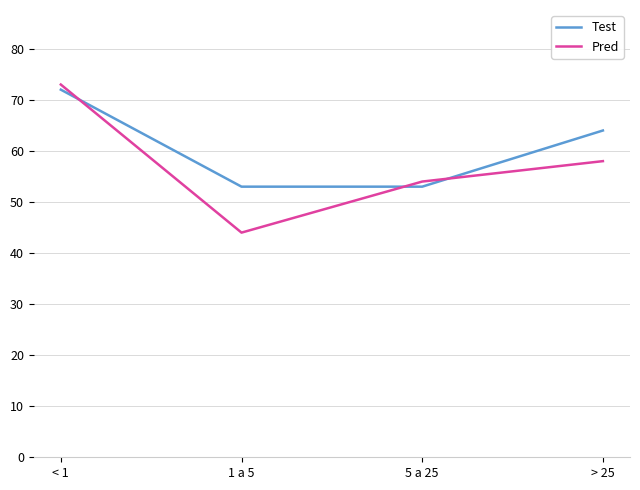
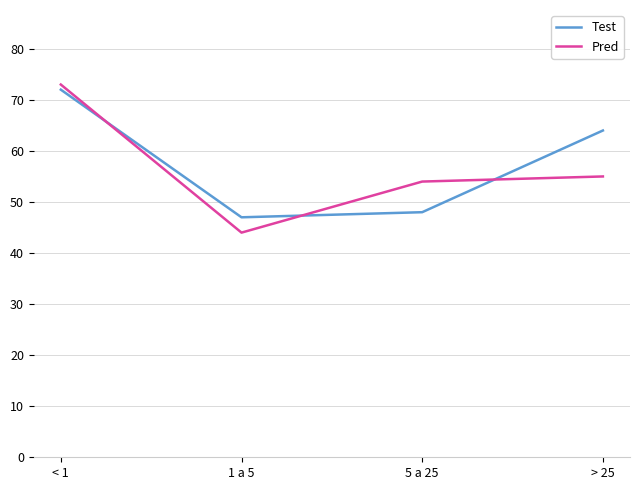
Test, 1 a 5: 53 -> 47
Test, 5 a 25: 53 -> 48
Pred, > 25: 58 -> 55
